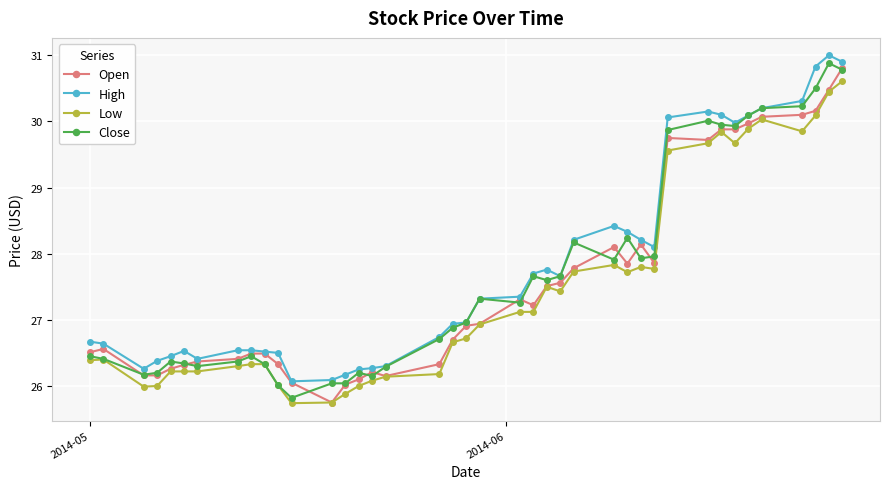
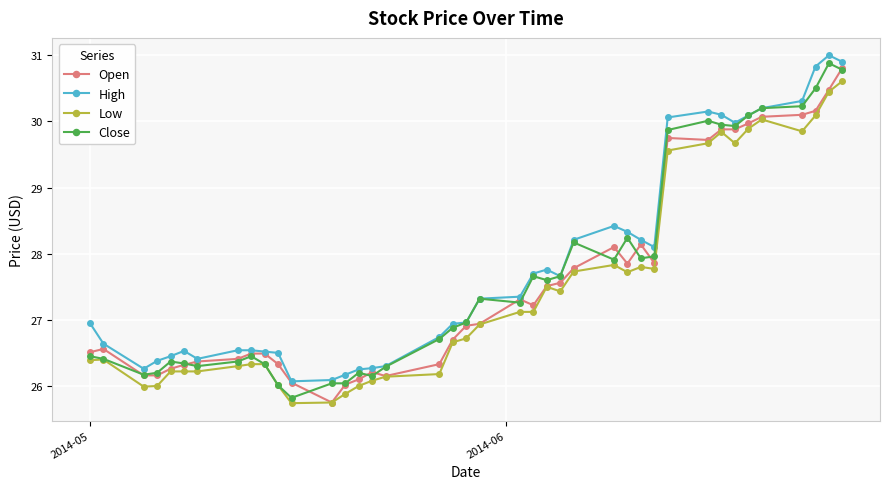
High, 2014-05: 26.7 -> 27.0
